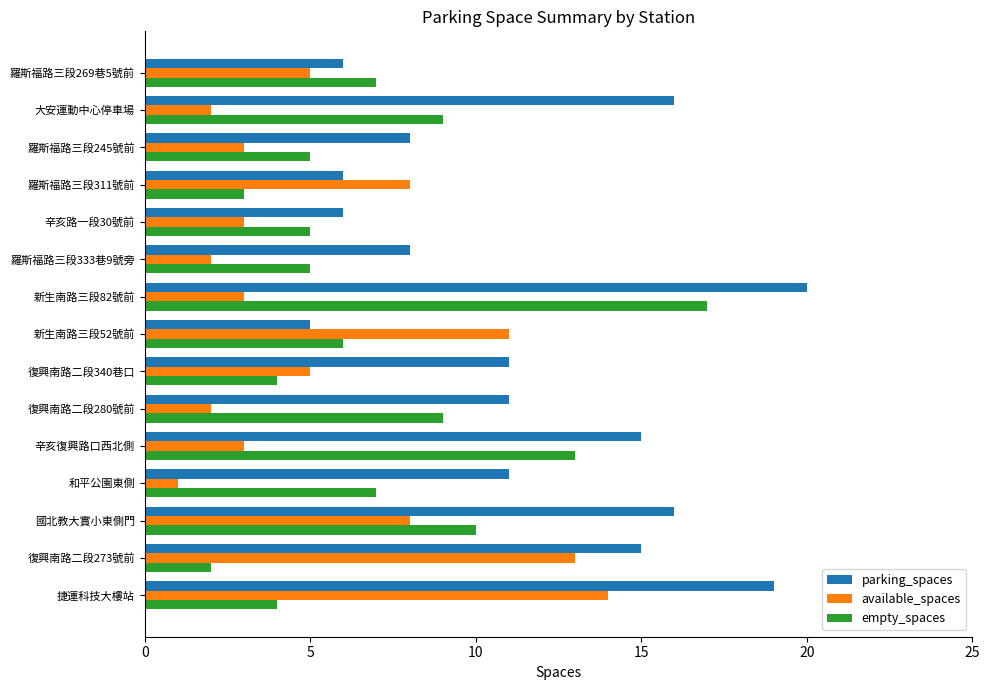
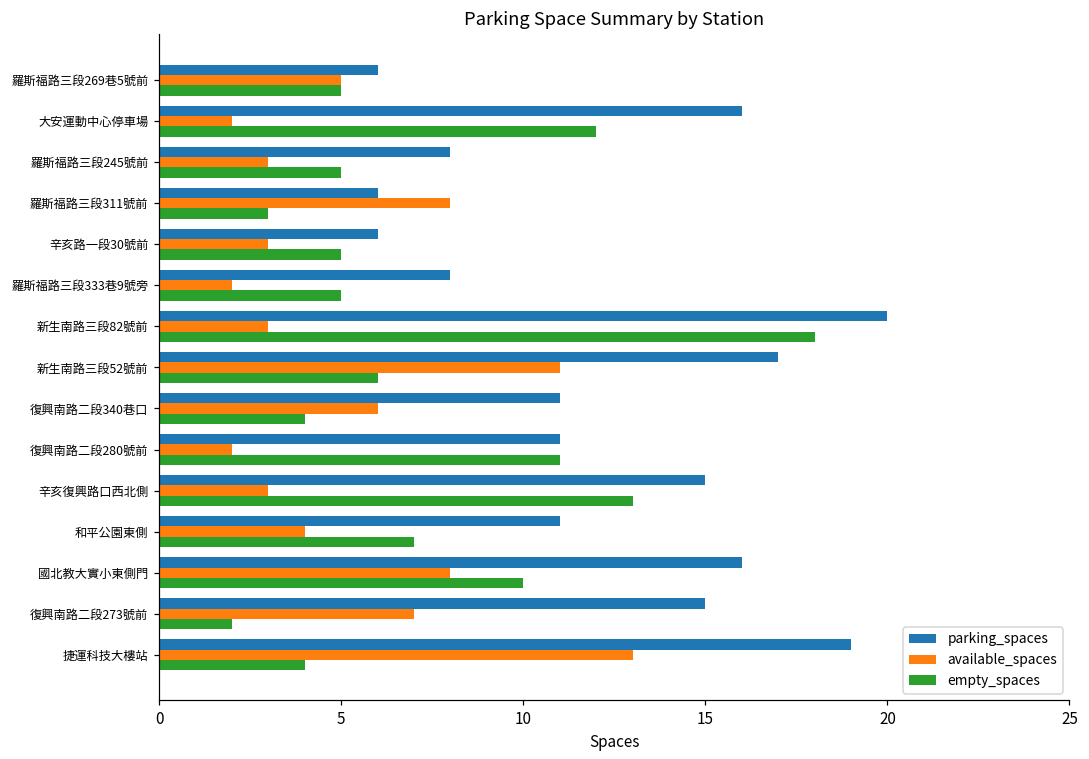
empty_spaces, 羅斯福路三段269巷5號前: 7 -> 5
empty_spaces, 大安運動中心停車場: 9 -> 12
empty_spaces, 新生南路三段82號前: 17 -> 18
parking_spaces, 新生南路三段52號前: 5 -> 17
available_spaces, 復興南路二段340巷口: 5 -> 6
empty_spaces, 復興南路二段280號前: 9 -> 11
available_spaces, 和平公園東側: 1 -> 4
available_spaces, 復興南路二段273號前: 13 -> 7
available_spaces, 捷運科技大樓站: 14 -> 13
